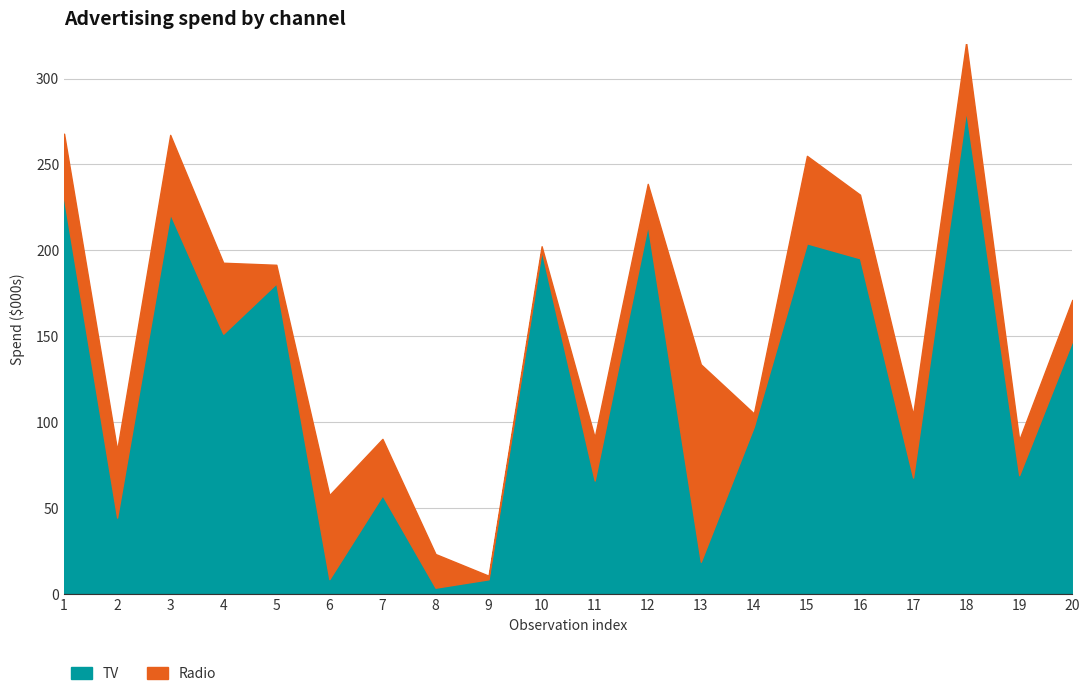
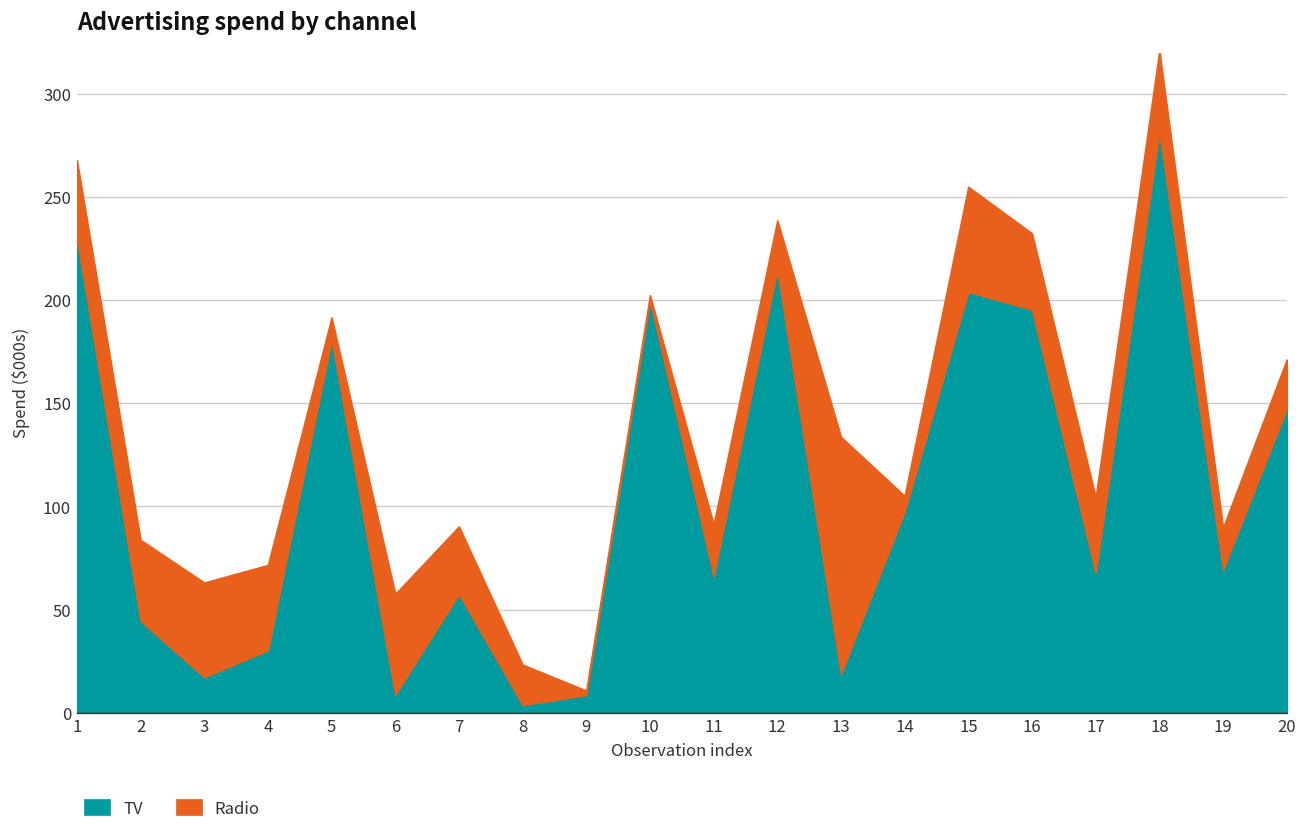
TV, 3: 221 -> 17
TV, 4: 152 -> 30
